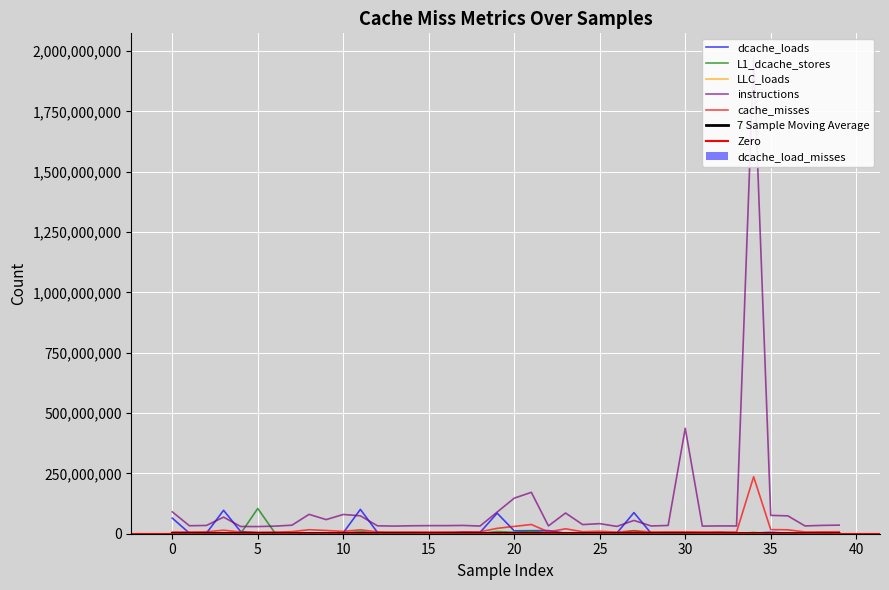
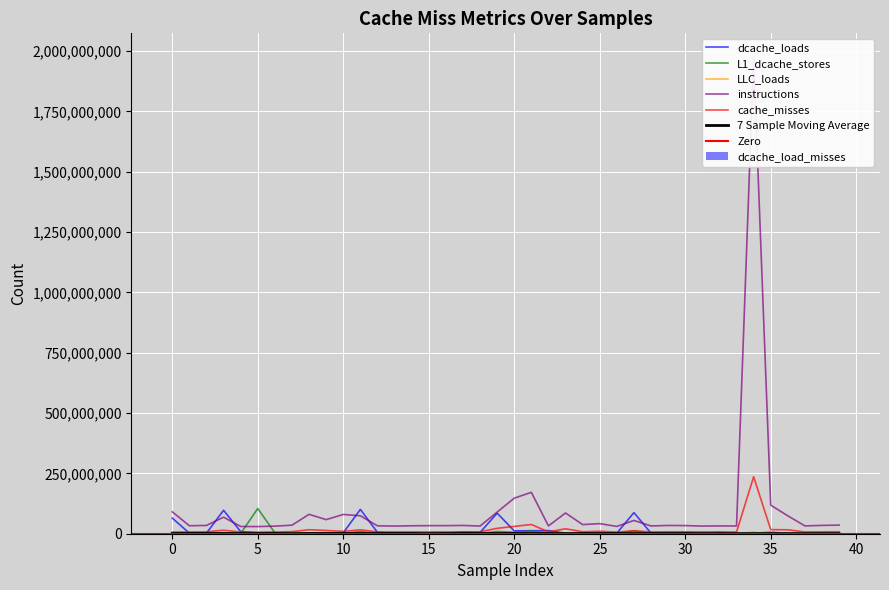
instructions, 30: 440,000,000 -> 30,000,000
instructions, 35: 80,000,000 -> 120,000,000
